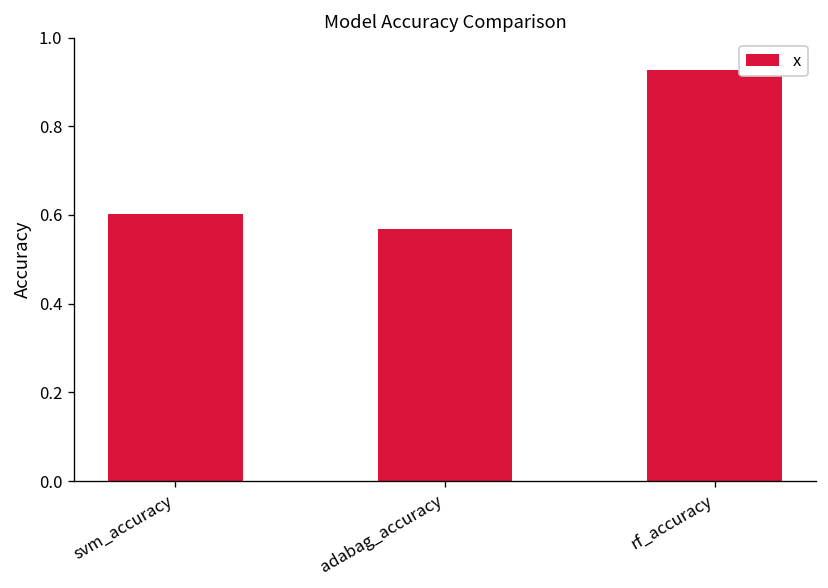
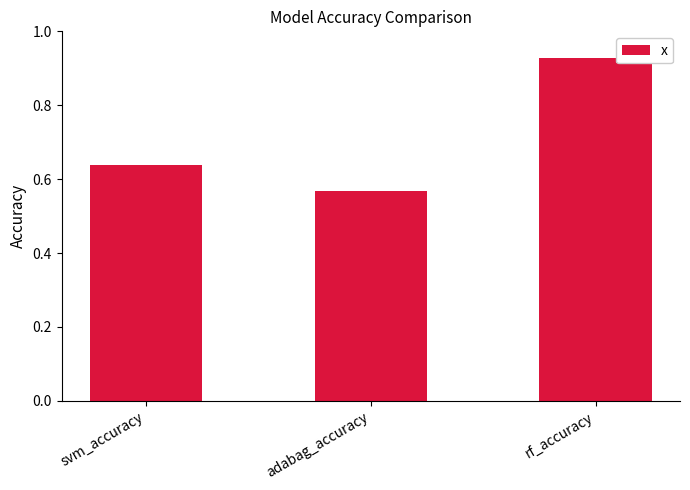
svm_accuracy: 0.60 -> 0.64
